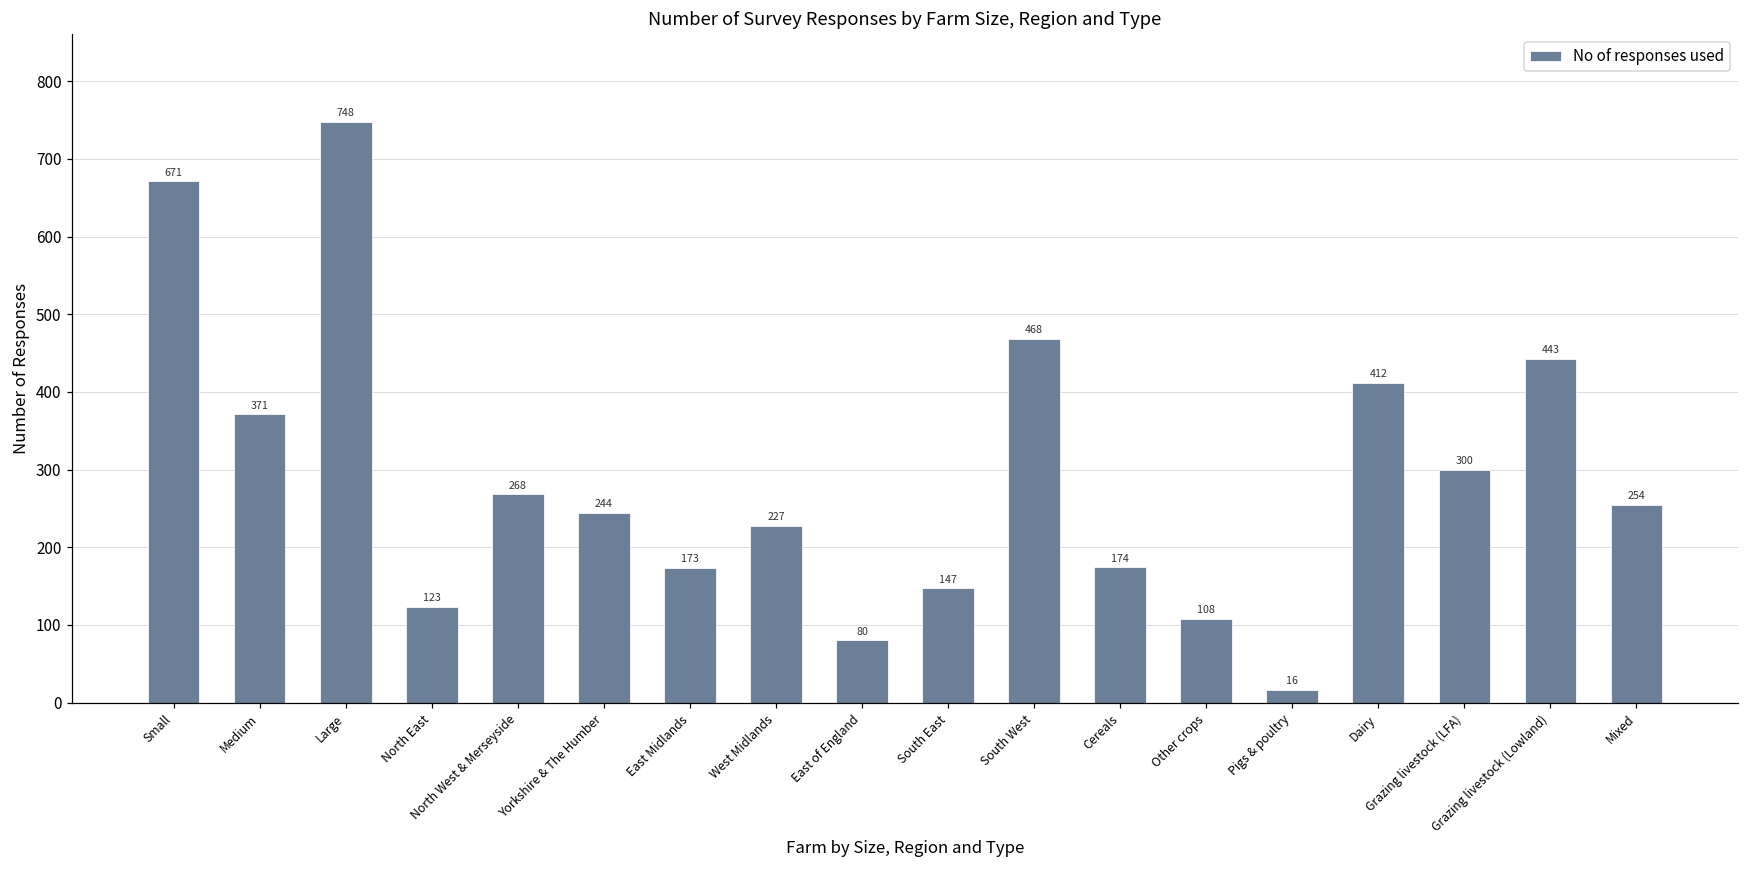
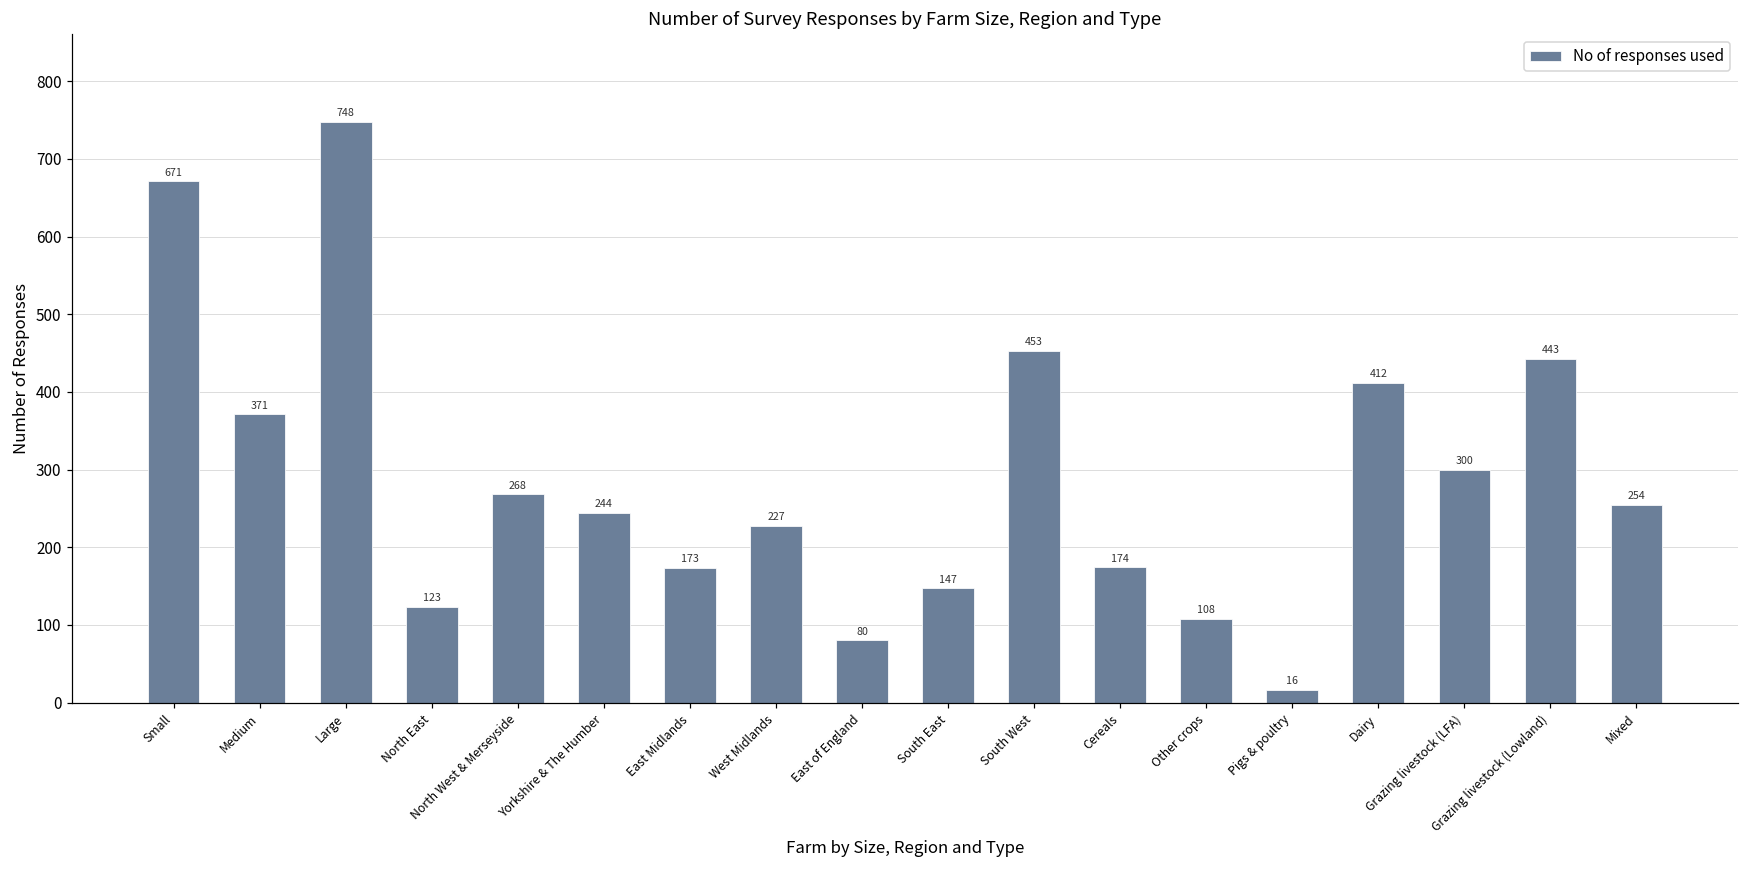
South West: 468 -> 453
